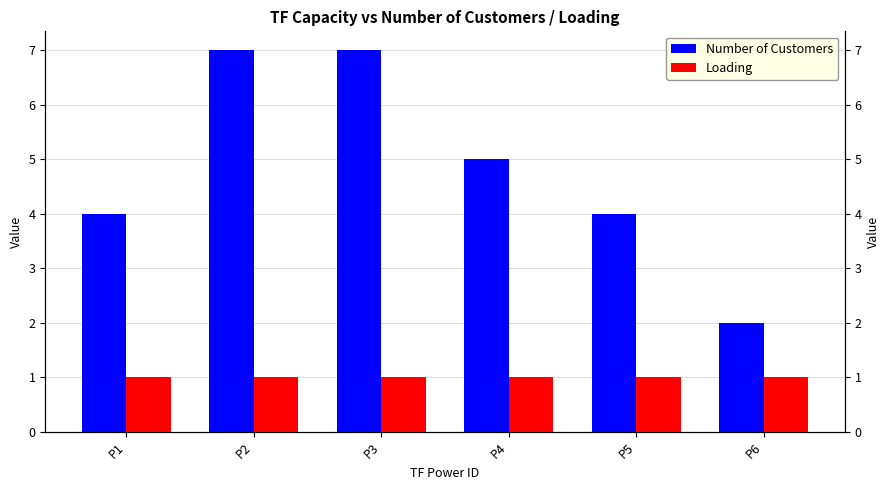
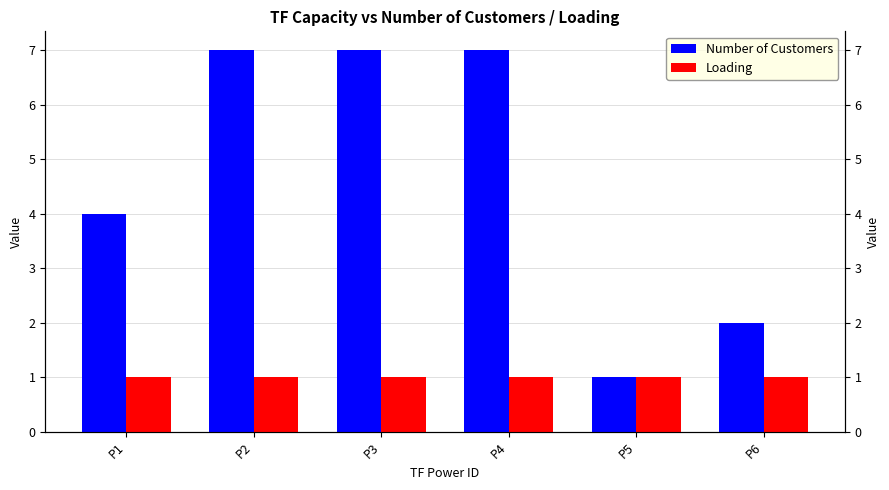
Number of Customers, P4: 5 -> 7
Number of Customers, P5: 4 -> 1
